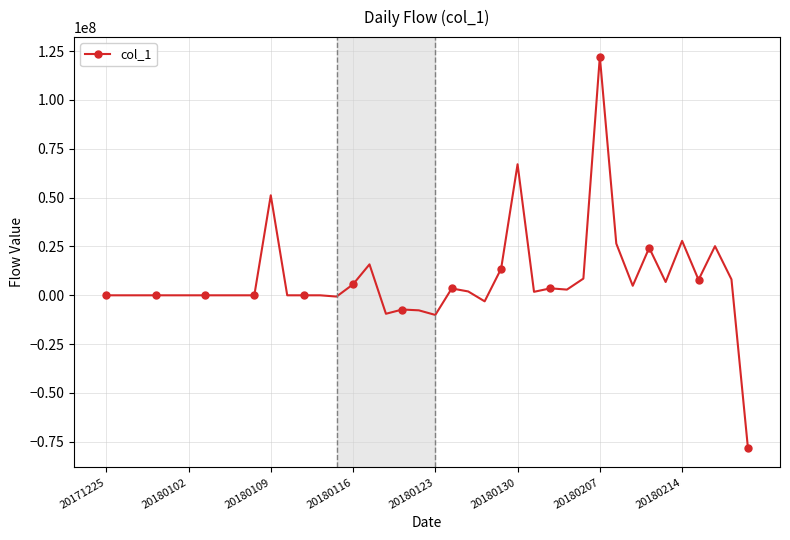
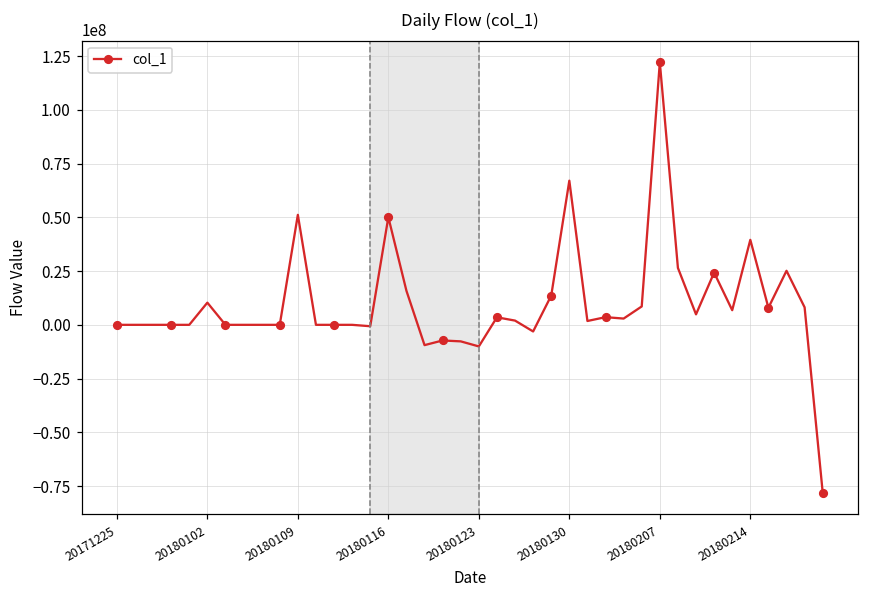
20180102: 0 -> 10000000
20180116: 6000000 -> 50000000
20180214: 28000000 -> 40000000
